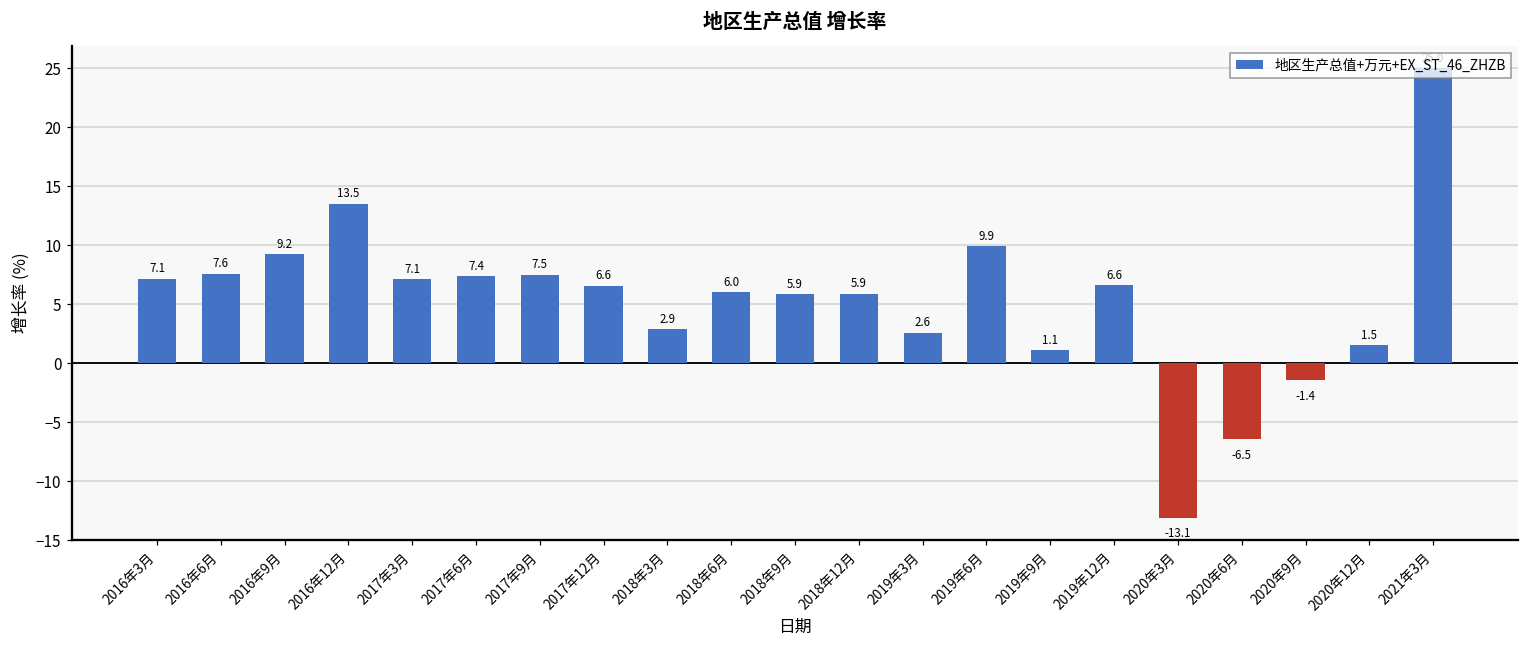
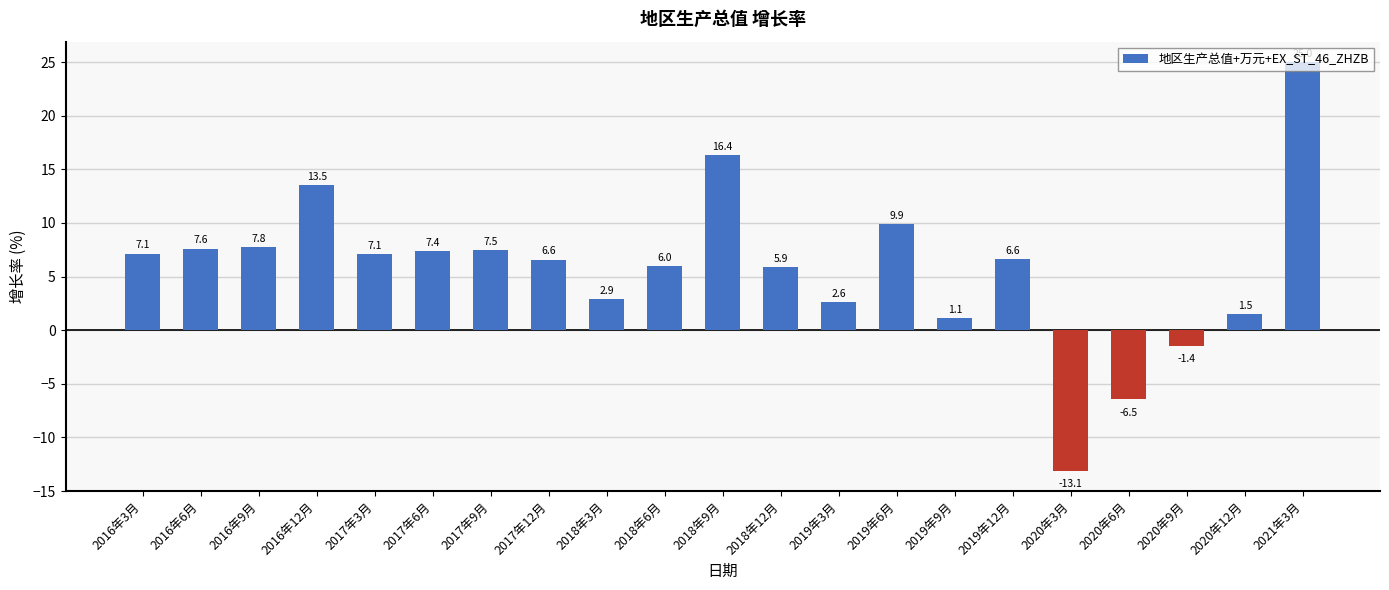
2016年9月: 9.2 -> 7.8
2018年9月: 5.9 -> 16.4
